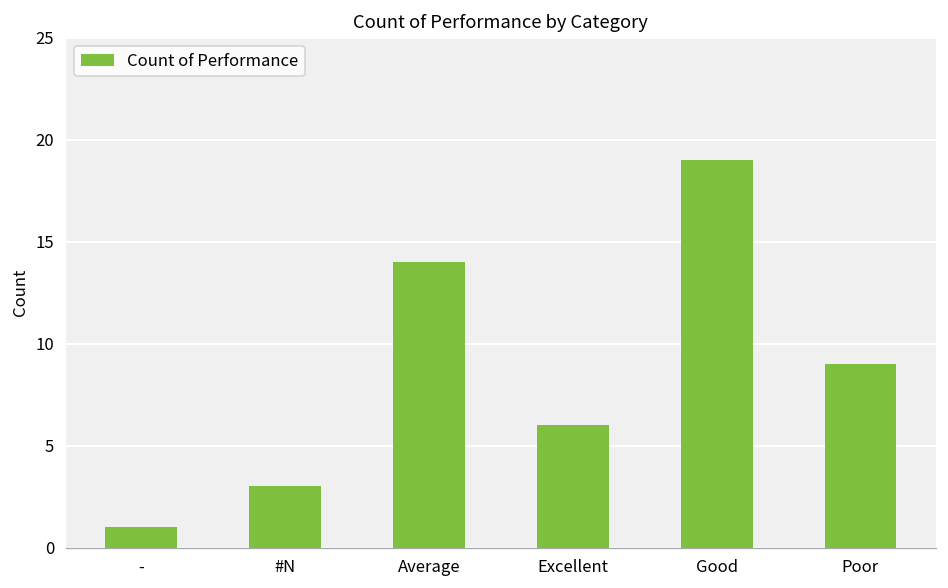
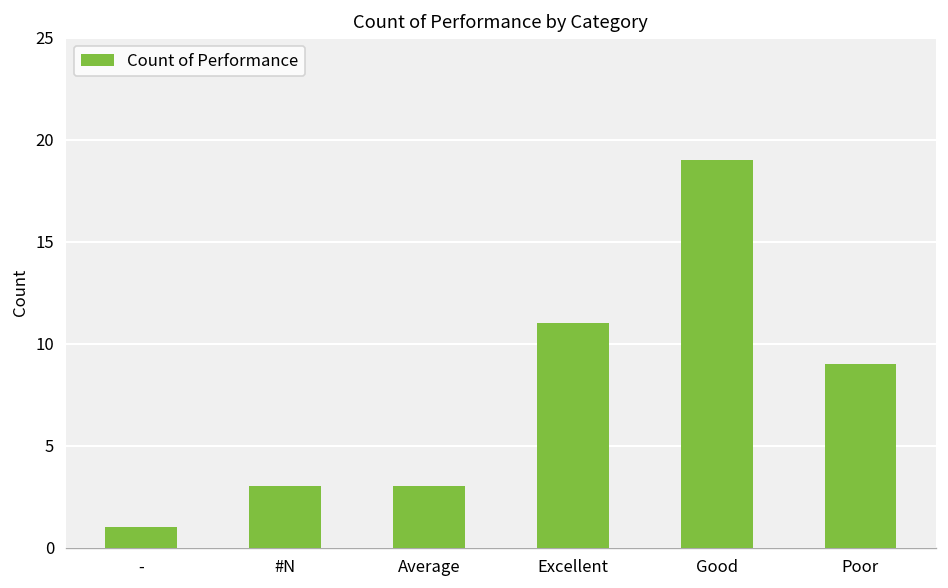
Average: 14 -> 3
Excellent: 6 -> 11
